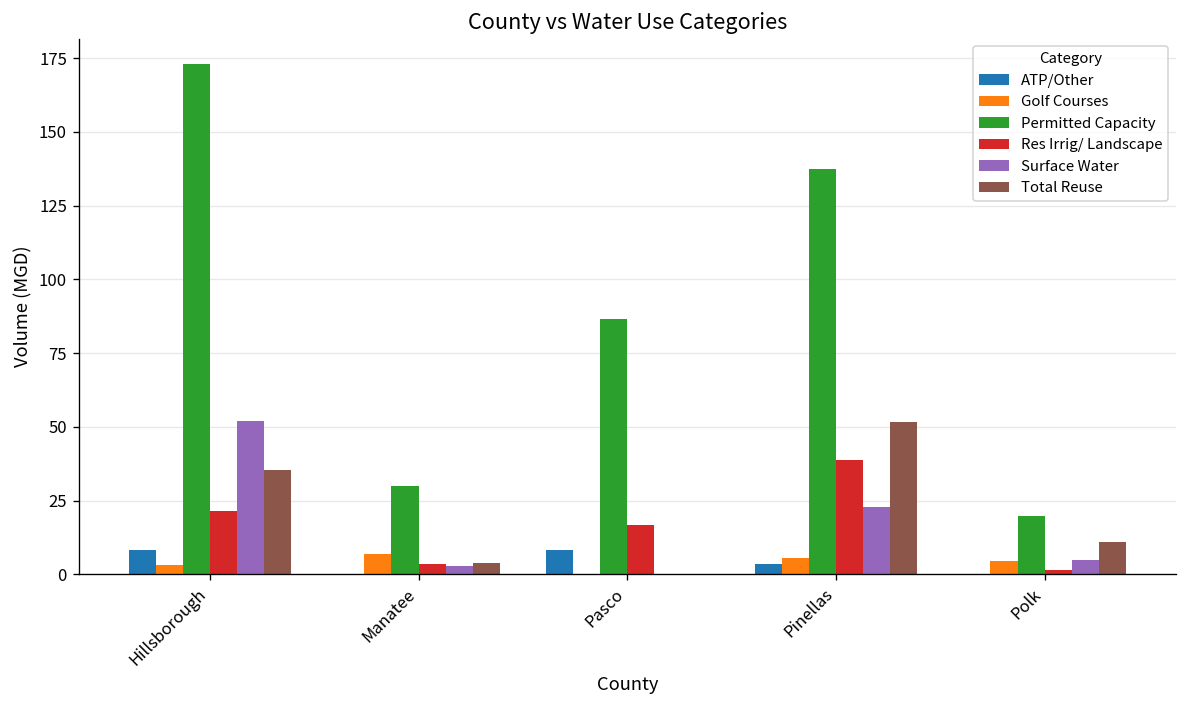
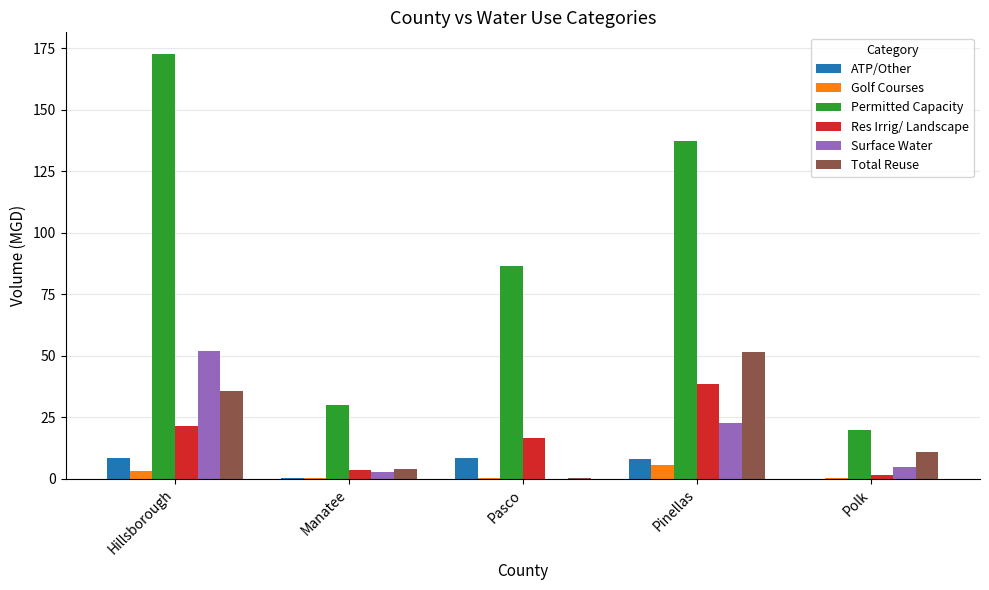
Golf Courses, Manatee: 7 -> 0
ATP/Other, Pinellas: 4 -> 8
Golf Courses, Polk: 5 -> 0
